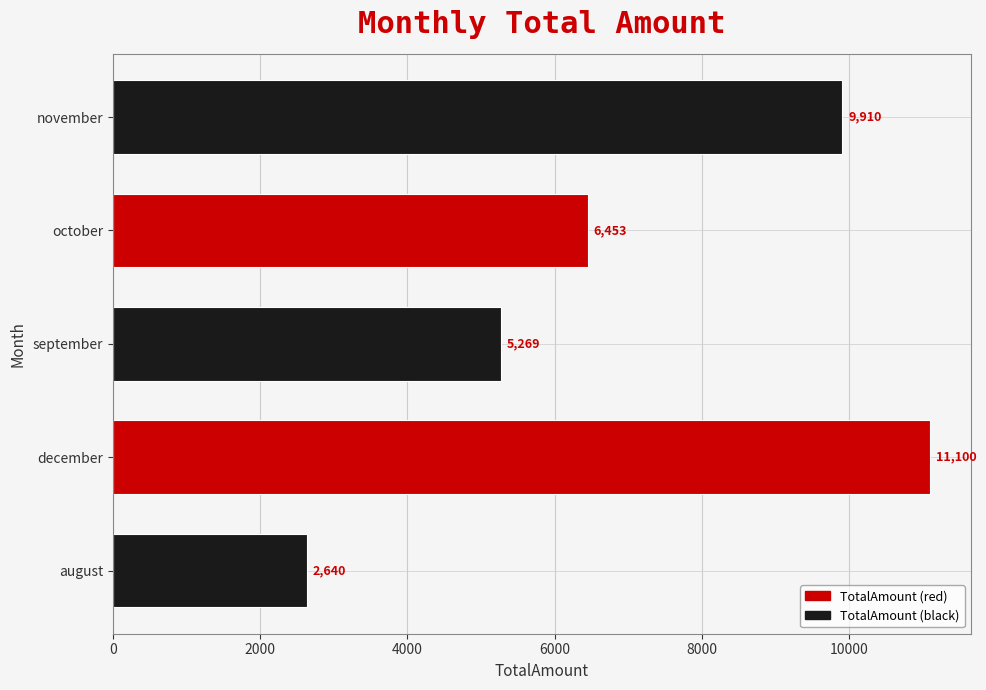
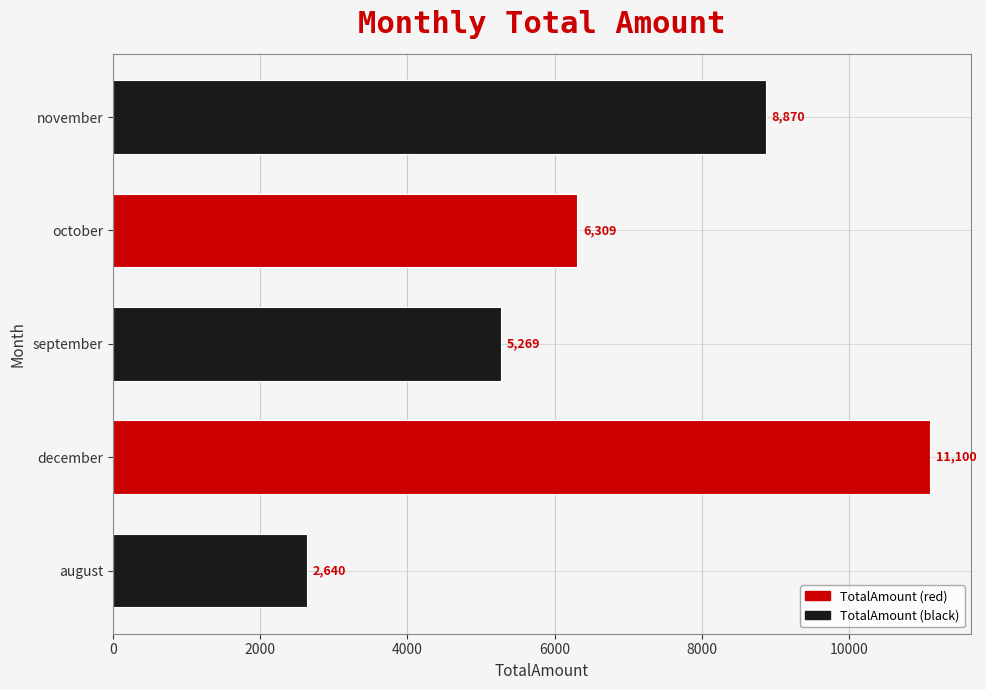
november: 9,910 -> 8,870
october: 6,453 -> 6,309
